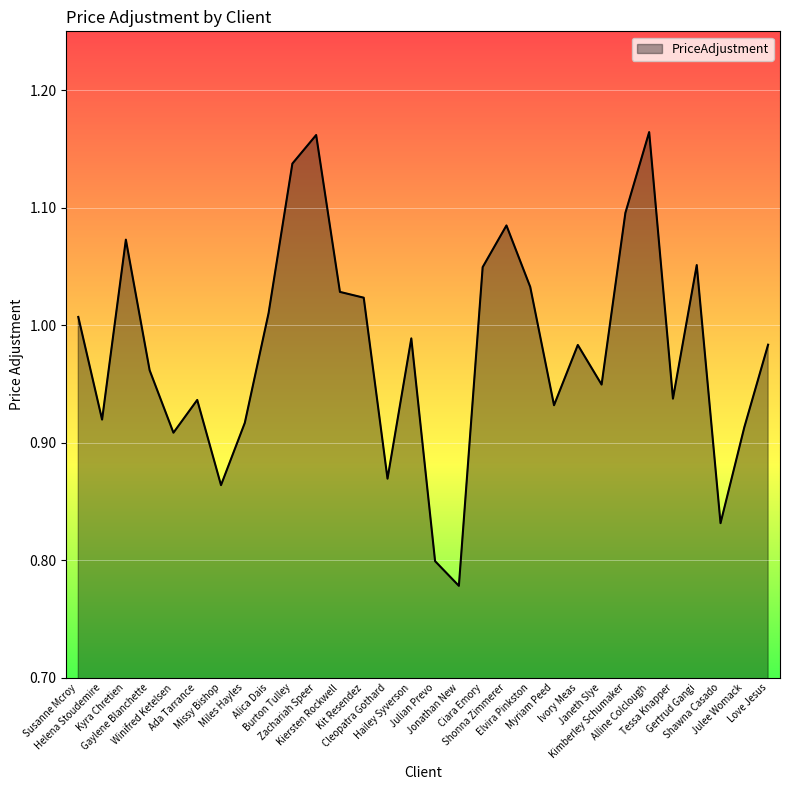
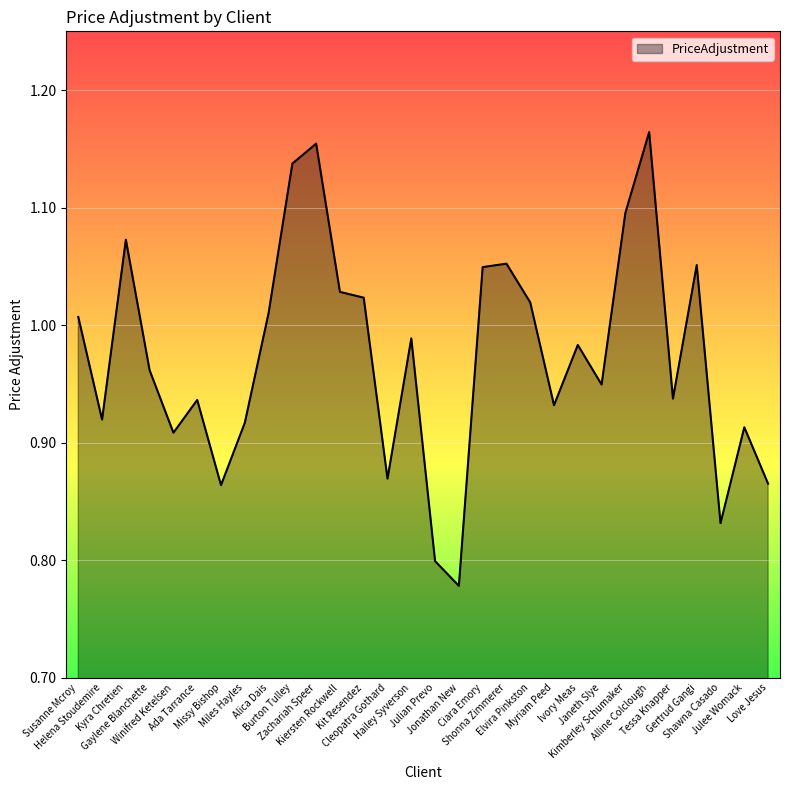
Zachariah Speer: 1.162 -> 1.154
Shonna Zimmerer: 1.085 -> 1.052
Elvira Pinkston: 1.033 -> 1.019
Love Jesus: 0.983 -> 0.865
